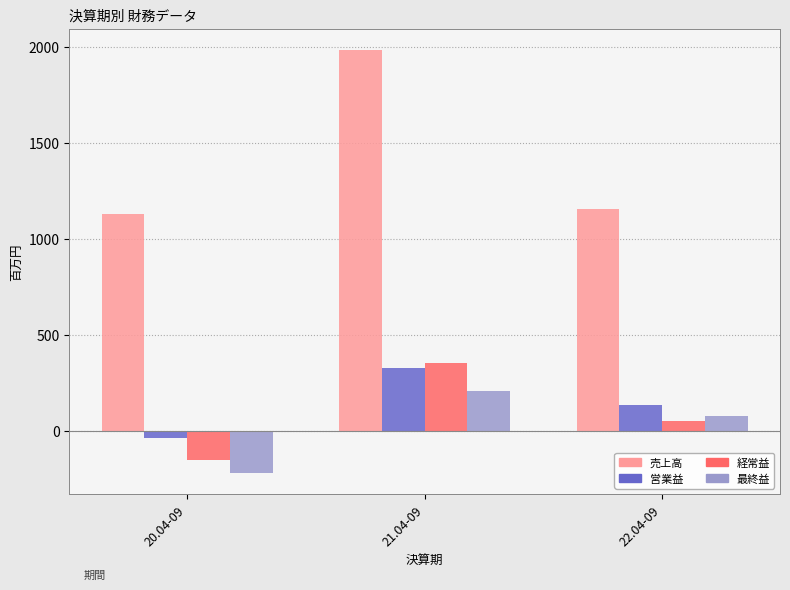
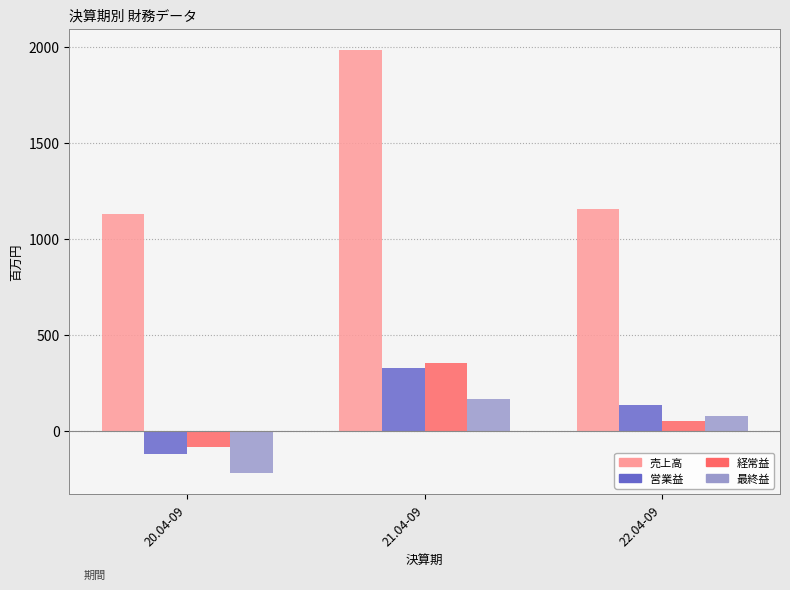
営業益, 20.04-09: -40 -> -120
経常益, 20.04-09: -150 -> -80
最終益, 21.04-09: 210 -> 170
